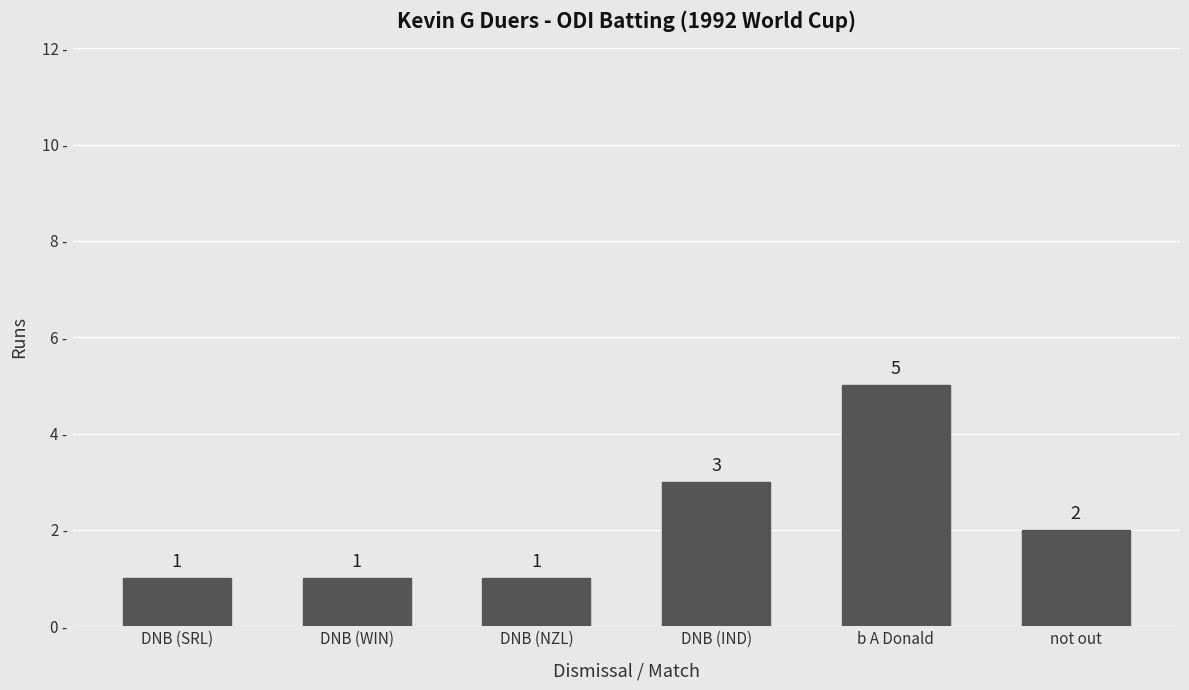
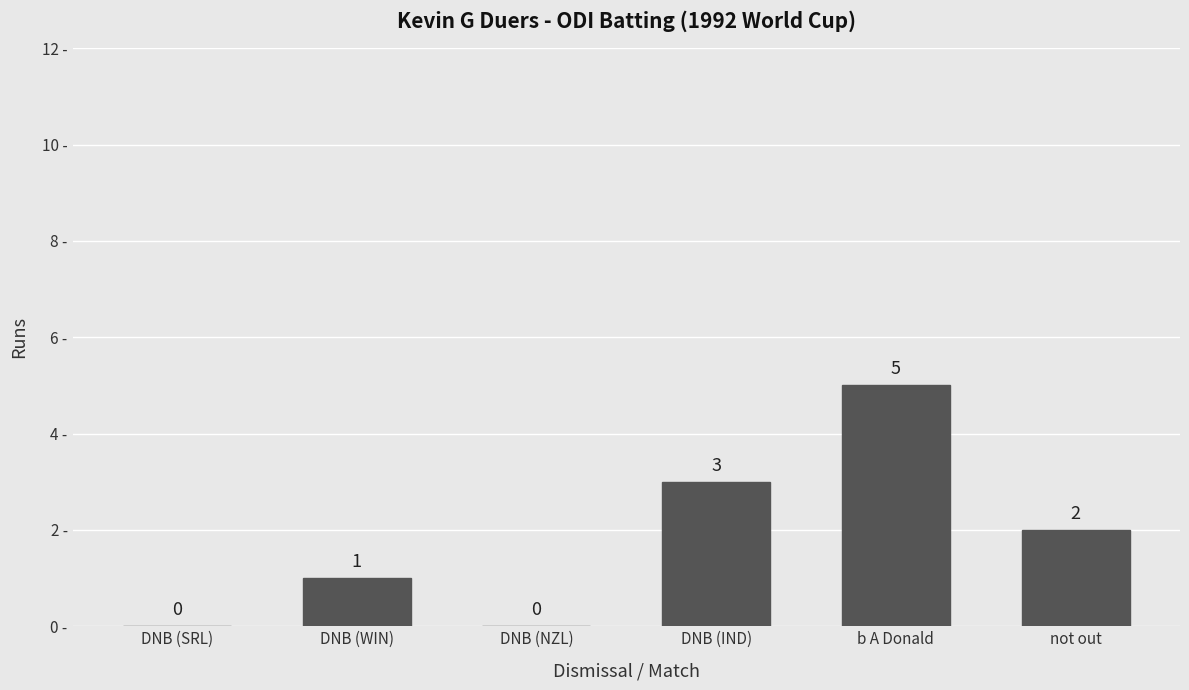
DNB (SRL): 1 -> 0
DNB (NZL): 1 -> 0
